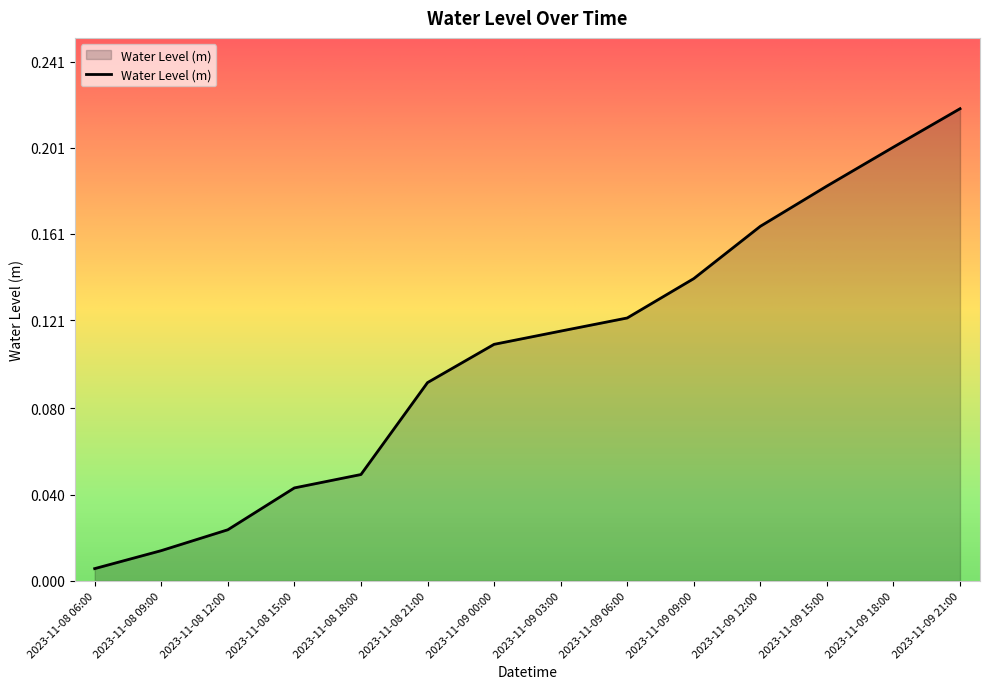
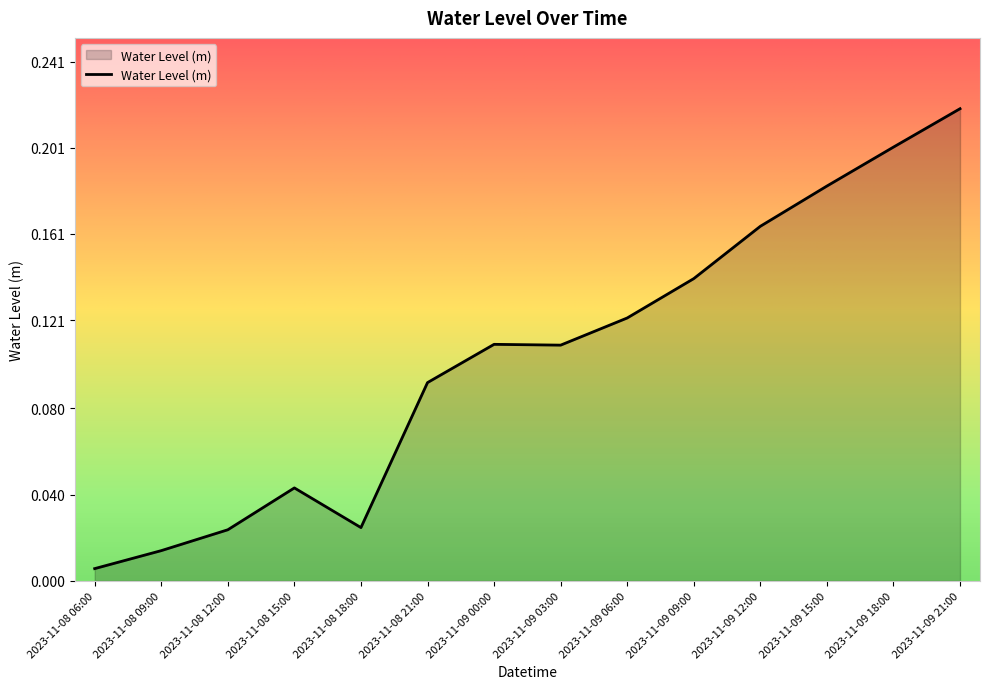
2023-11-08 18:00: 0.049 -> 0.025
2023-11-09 03:00: 0.116 -> 0.109
